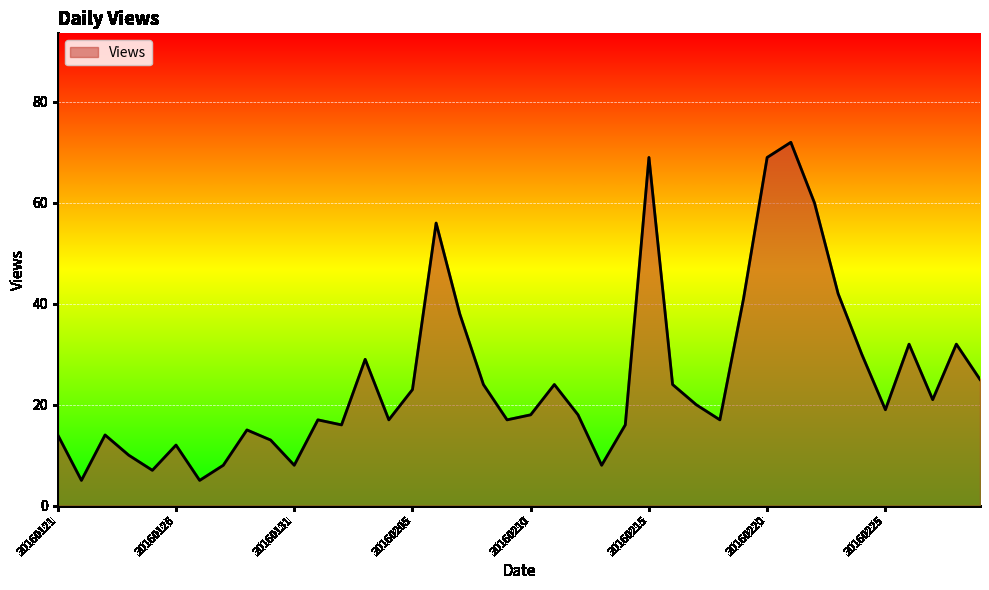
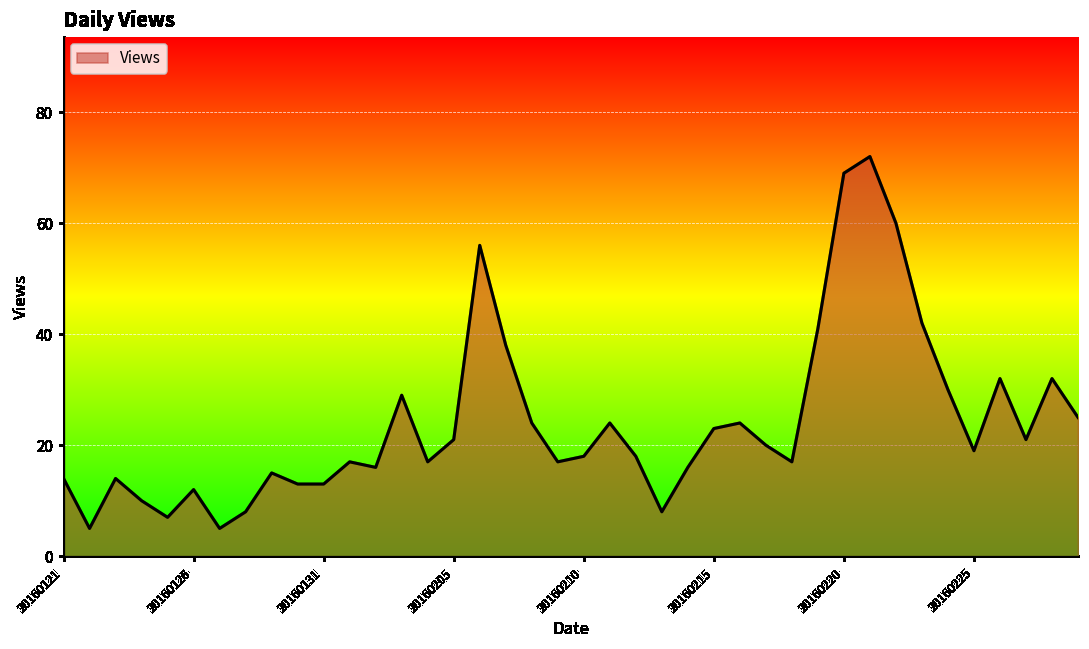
20160131: 8 -> 13
20160205: 23 -> 21
20160215: 69 -> 23
